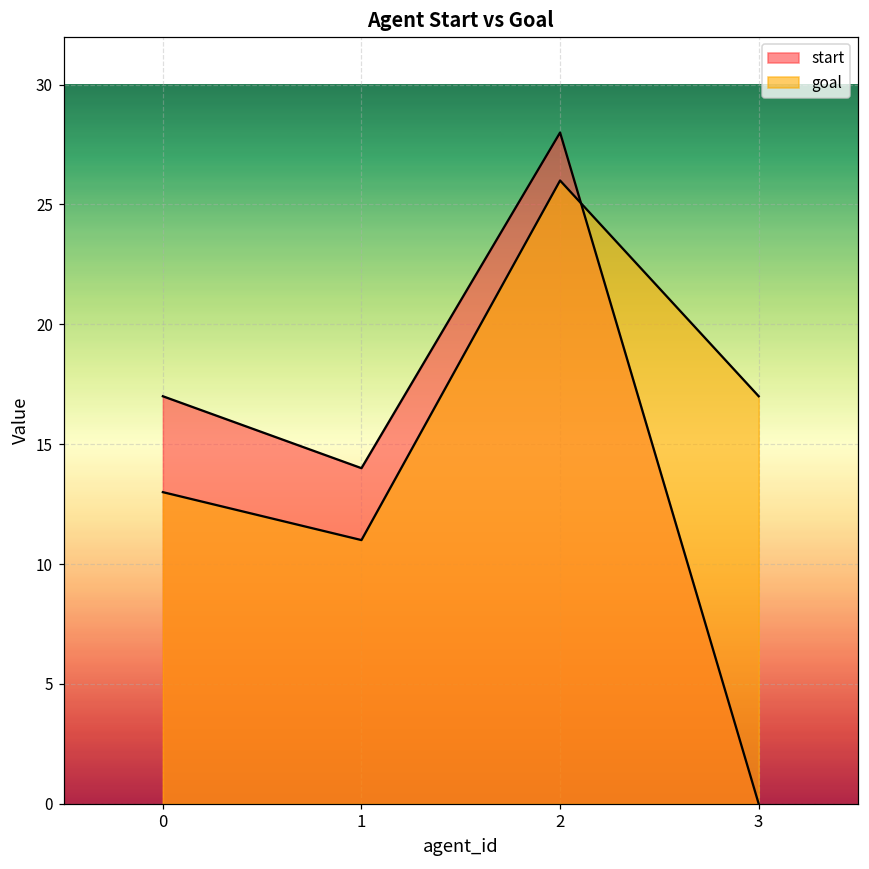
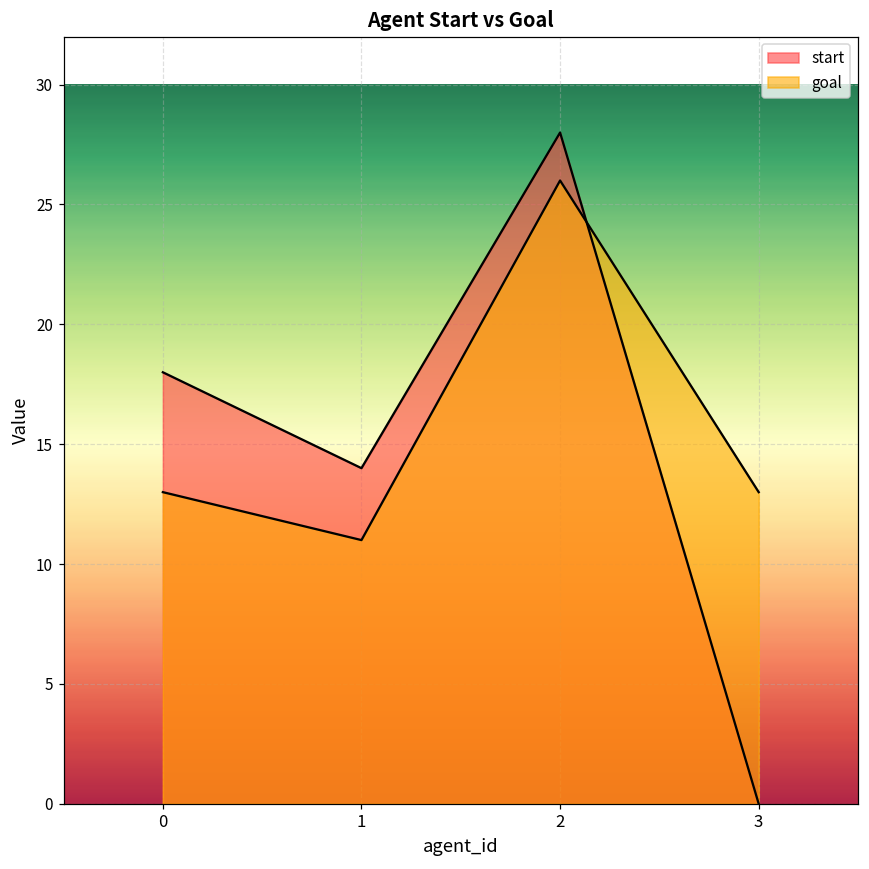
start, 0: 17 -> 18
goal, 3: 17 -> 13
